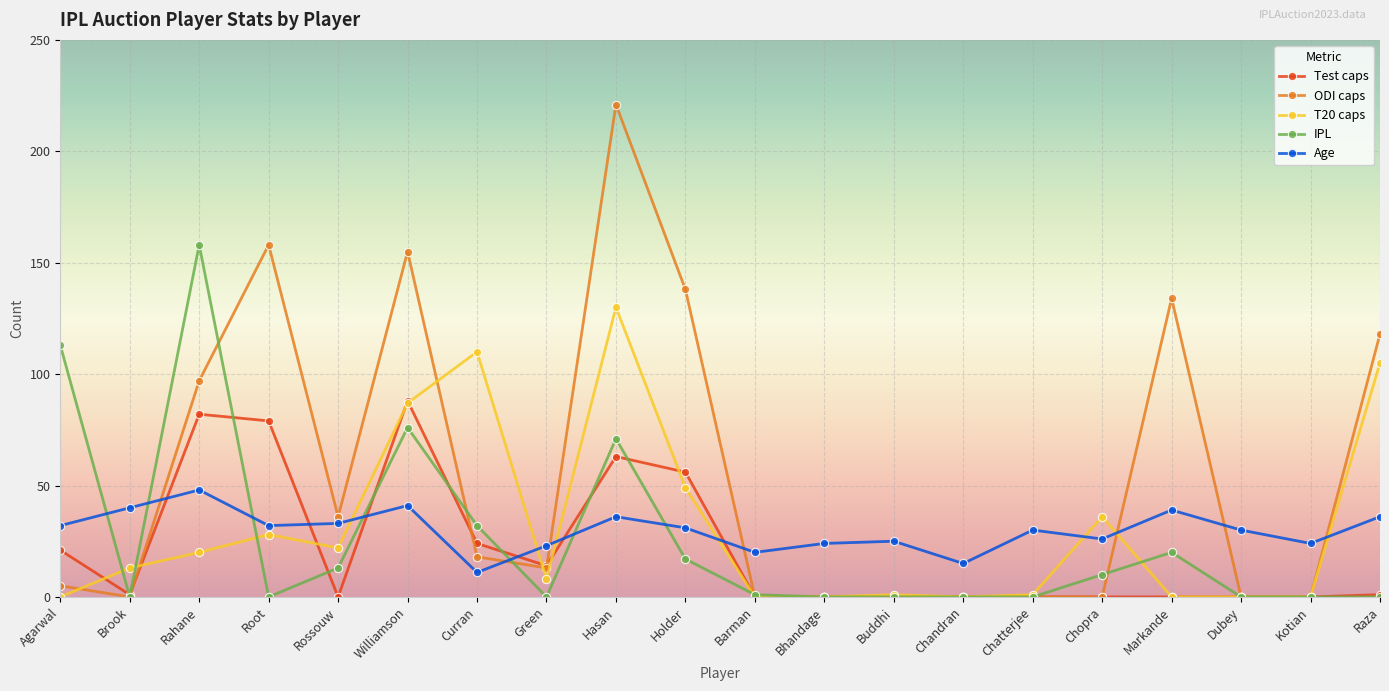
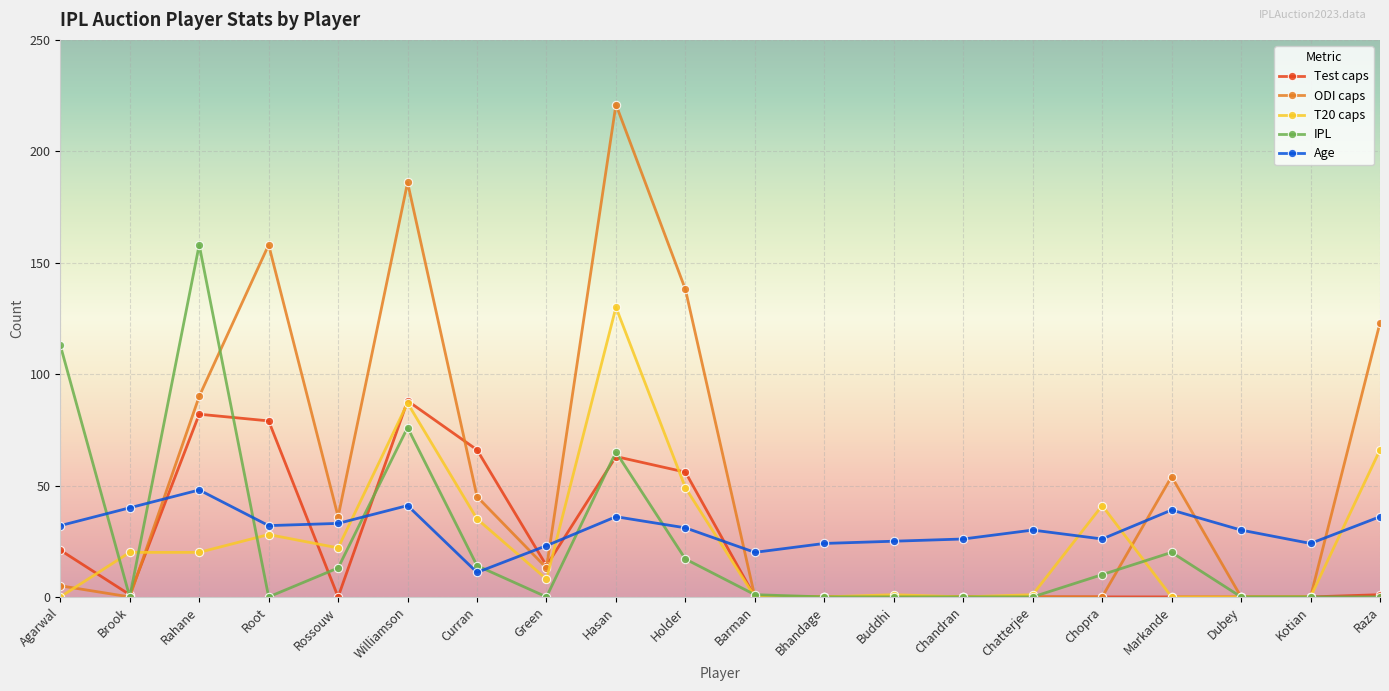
T20 caps, Brook: 13 -> 20
ODI caps, Rahane: 97 -> 90
ODI caps, Williamson: 155 -> 186
Test caps, Curran: 24 -> 66
ODI caps, Curran: 18 -> 45
T20 caps, Curran: 110 -> 35
IPL, Curran: 32 -> 14
IPL, Hasan: 71 -> 65
Age, Chandran: 15 -> 26
T20 caps, Chopra: 36 -> 41
ODI caps, Markande: 134 -> 54
ODI caps, Raza: 118 -> 123
T20 caps, Raza: 105 -> 66
